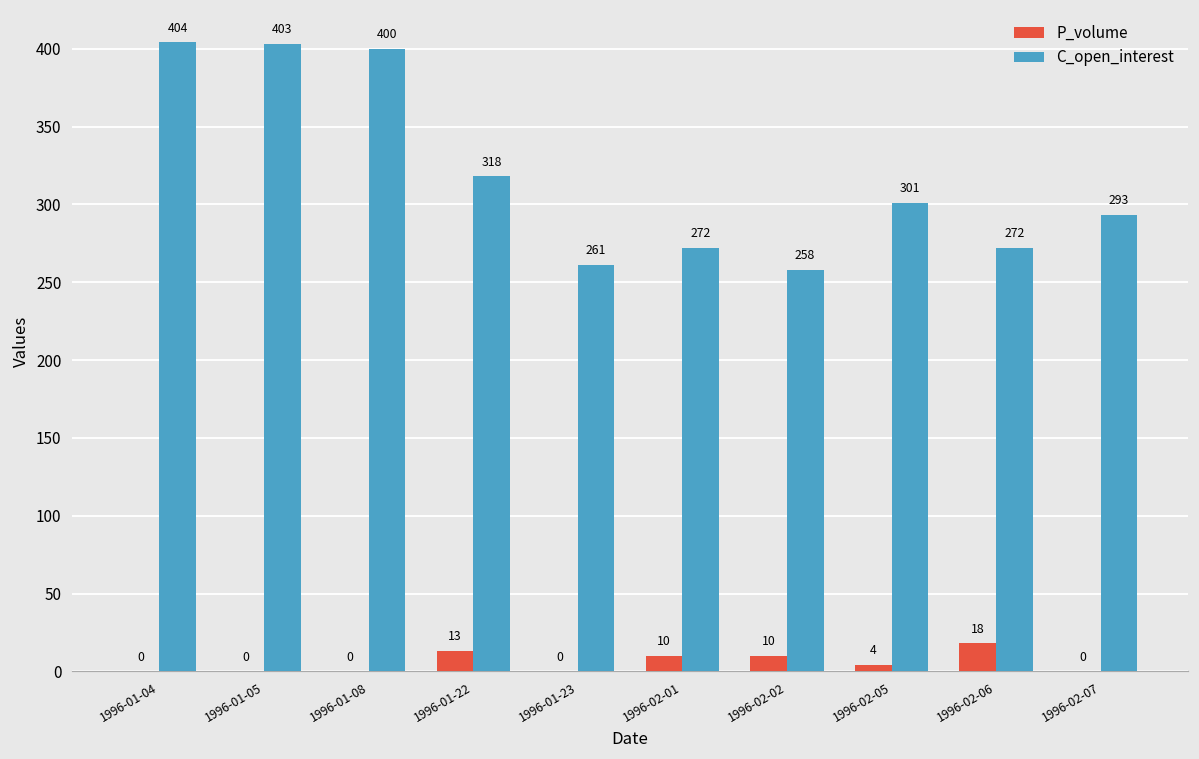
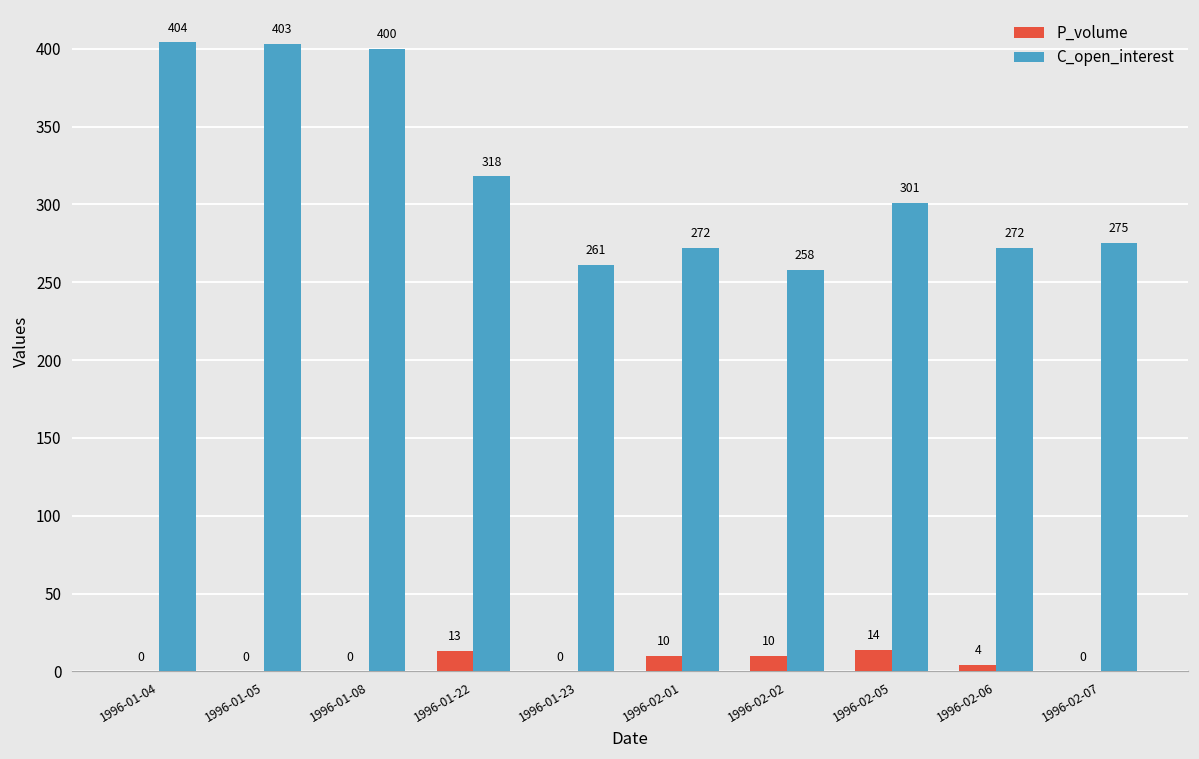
P_volume, 1996-02-05: 4 -> 14
P_volume, 1996-02-06: 18 -> 4
C_open_interest, 1996-02-07: 293 -> 275
